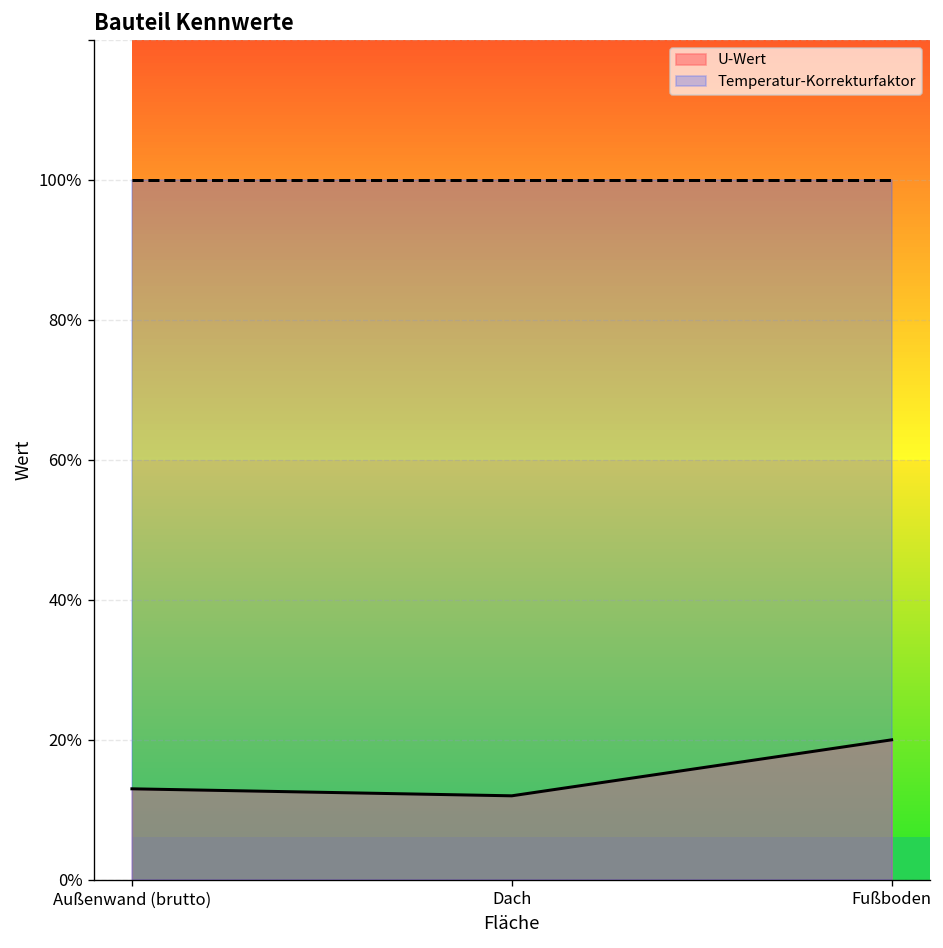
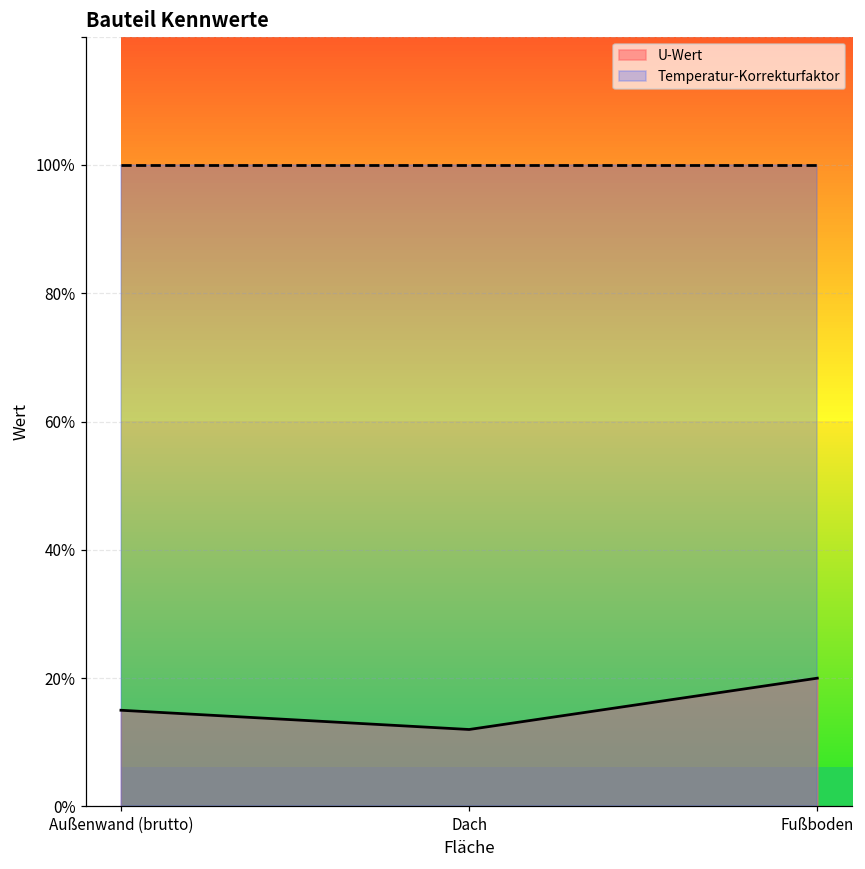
U-Wert, Außenwand (brutto): 13% -> 15%
